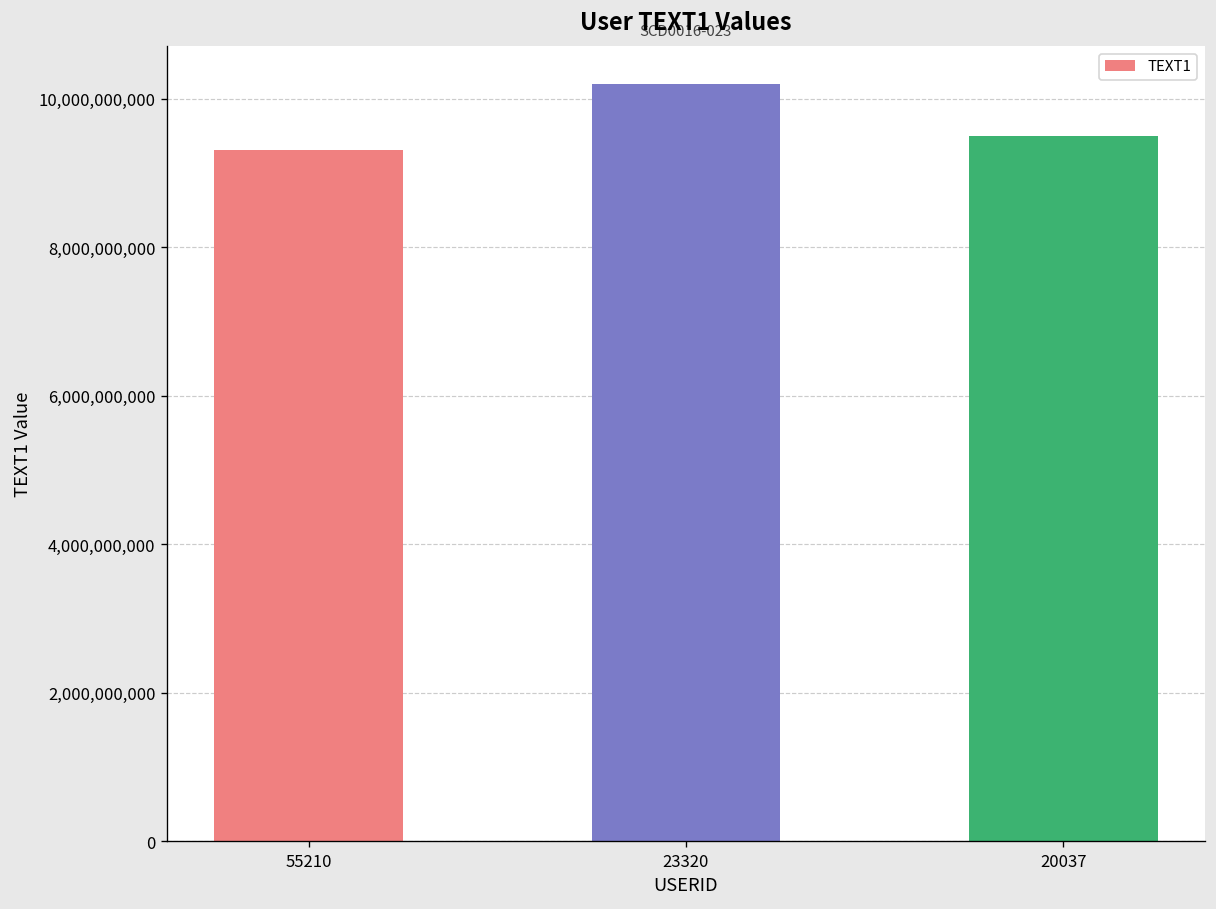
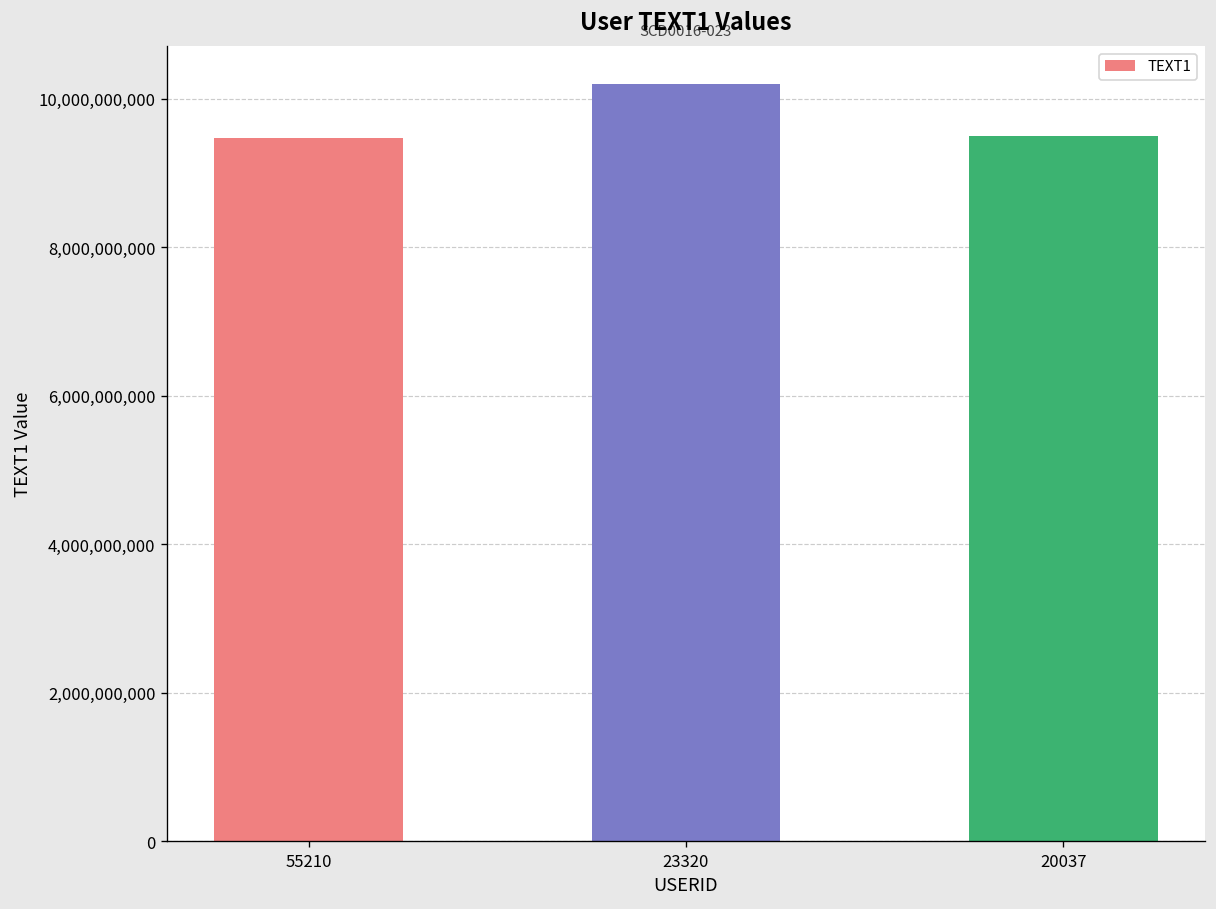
55210: 9,300,000,000 -> 9,500,000,000
